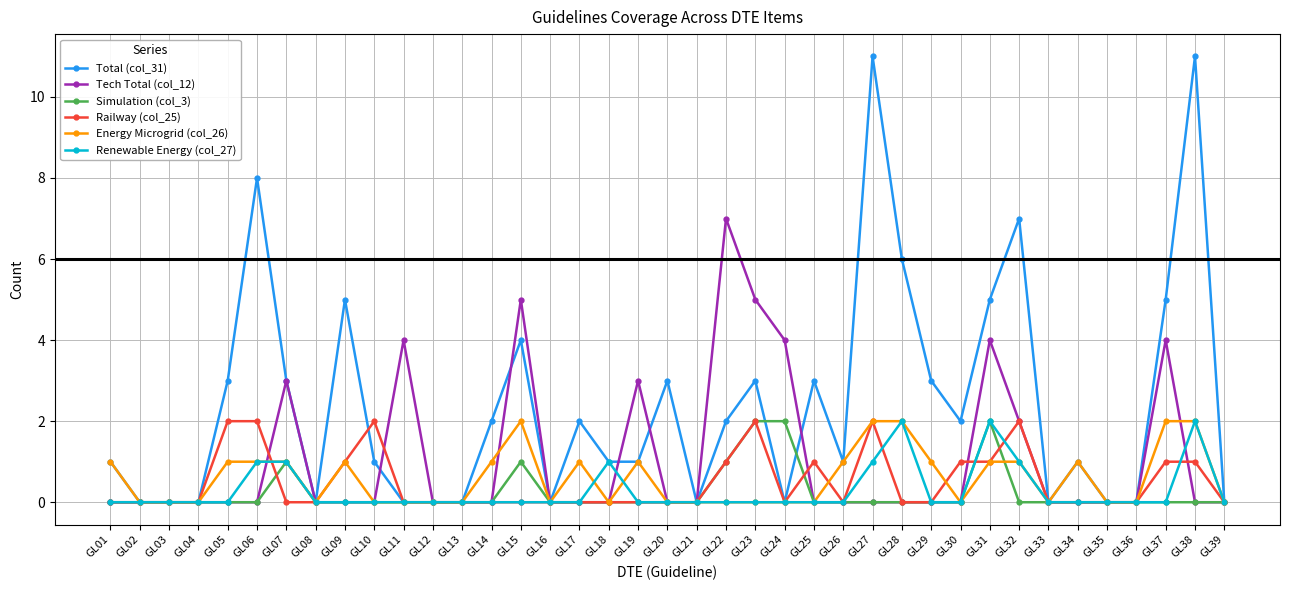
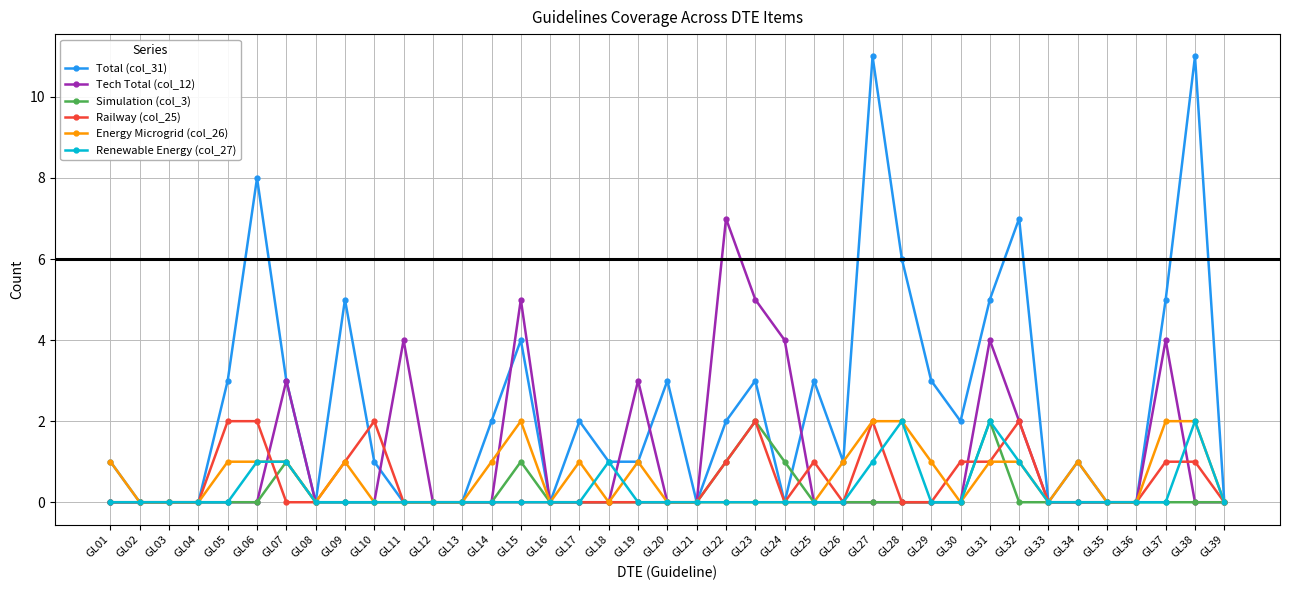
Simulation (col_3), GL24: 2 -> 1
